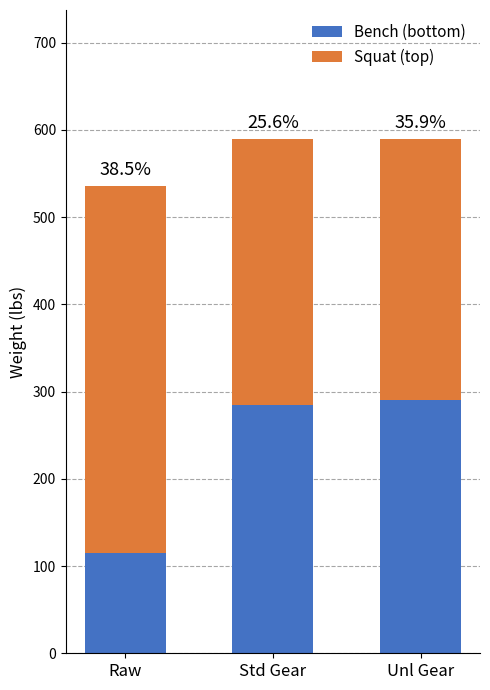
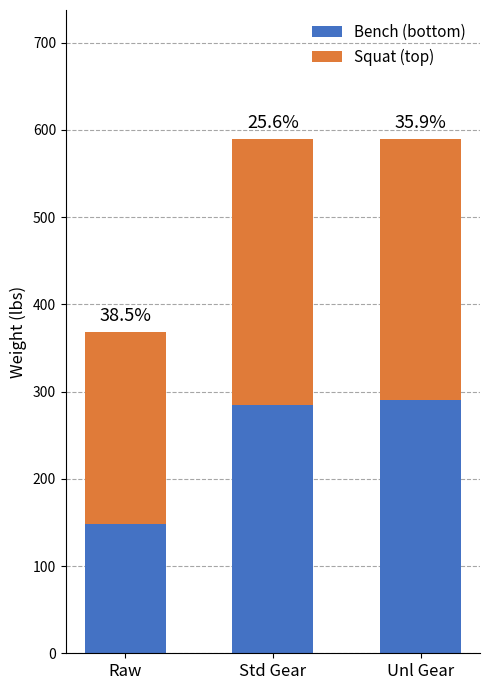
Bench (bottom), Raw: 120 -> 150
Squat (top), Raw: 420 -> 220
